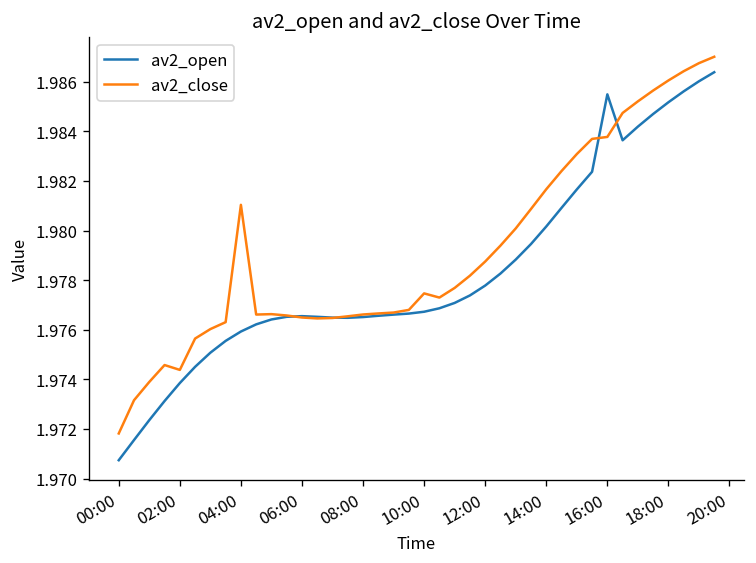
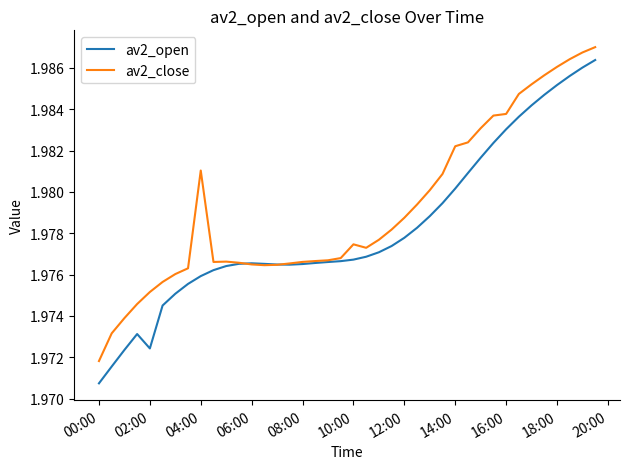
av2_open, 02:00: 1.9739 -> 1.9724
av2_close, 02:00: 1.9744 -> 1.9752
av2_close, 14:00: 1.9817 -> 1.9822
av2_open, 16:00: 1.9855 -> 1.9830
